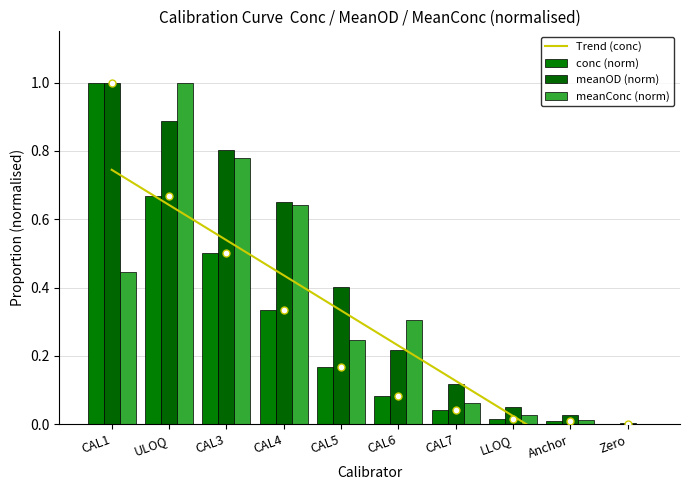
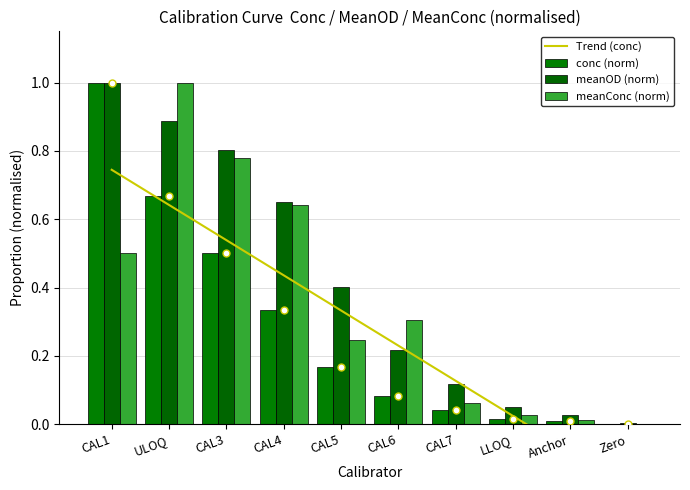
meanConc (norm), CAL1: 0.45 -> 0.50
